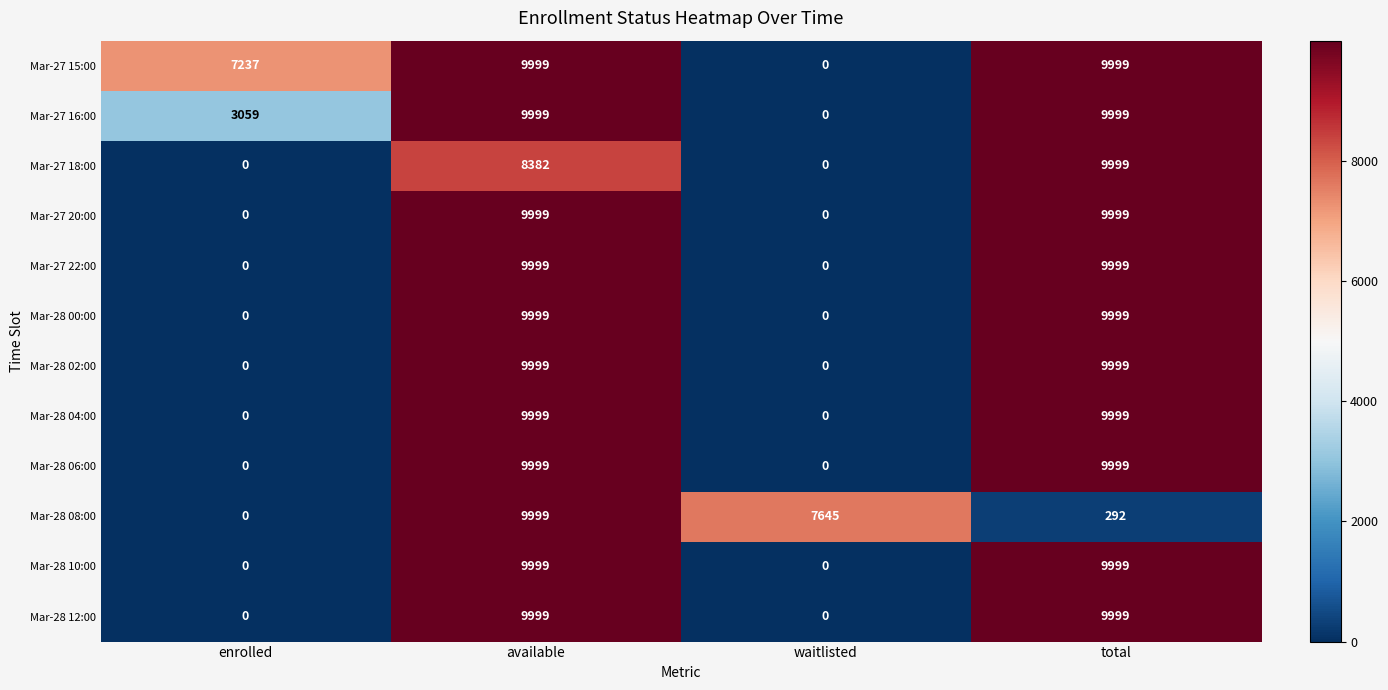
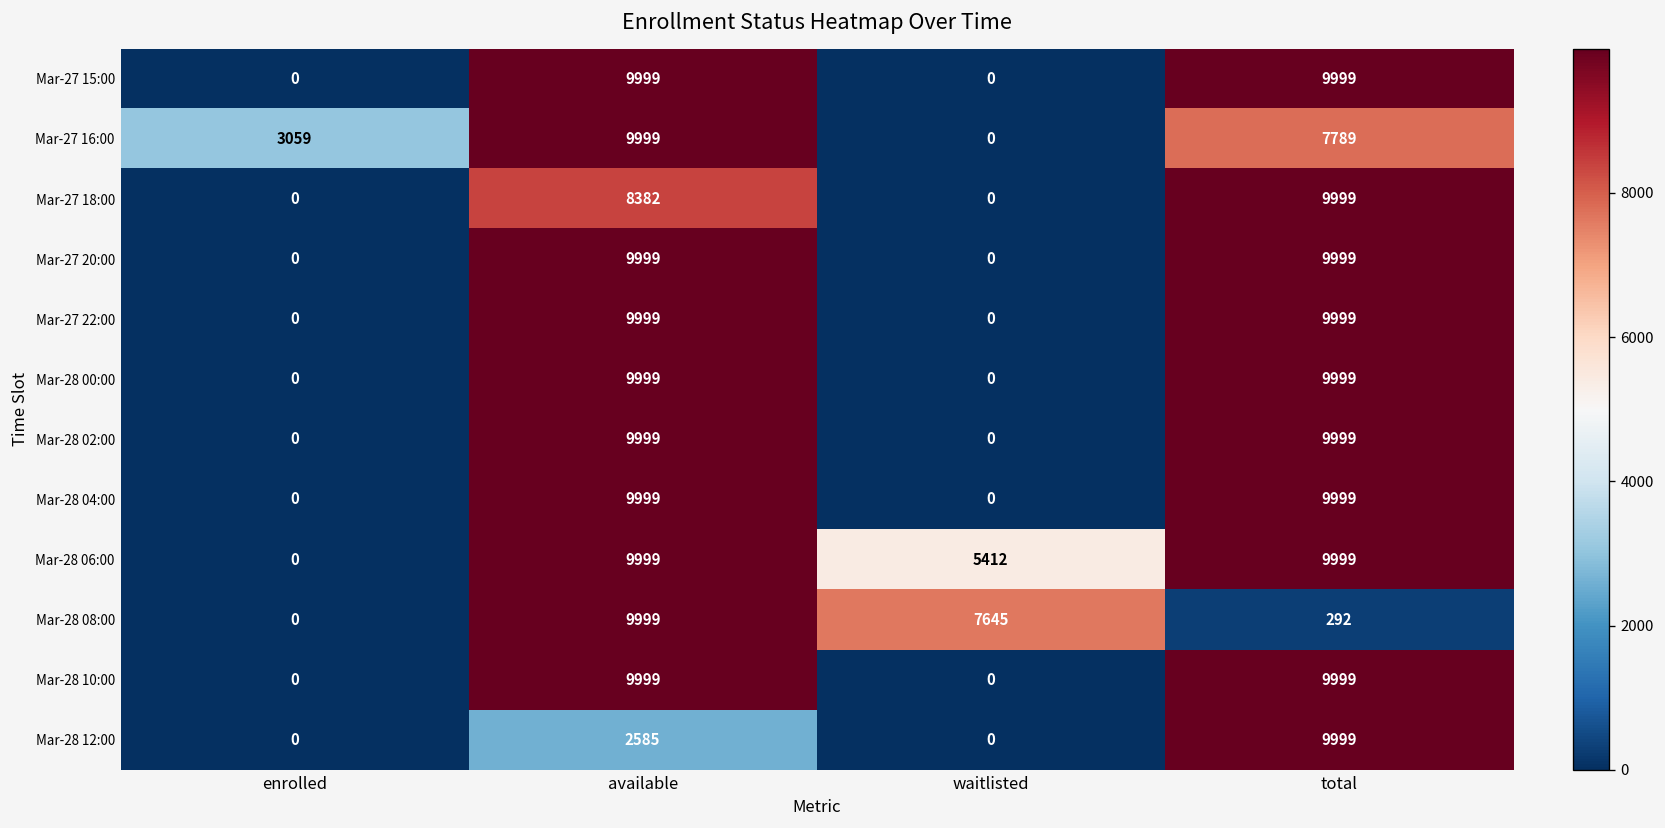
Mar-27 15:00, enrolled: 7237 -> 0
Mar-27 16:00, total: 9999 -> 7789
Mar-28 06:00, waitlisted: 0 -> 5412
Mar-28 12:00, available: 9999 -> 2585
